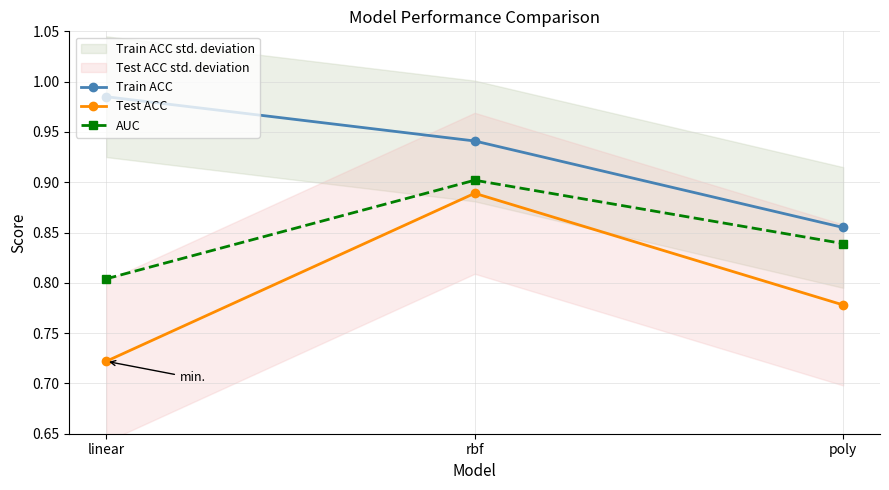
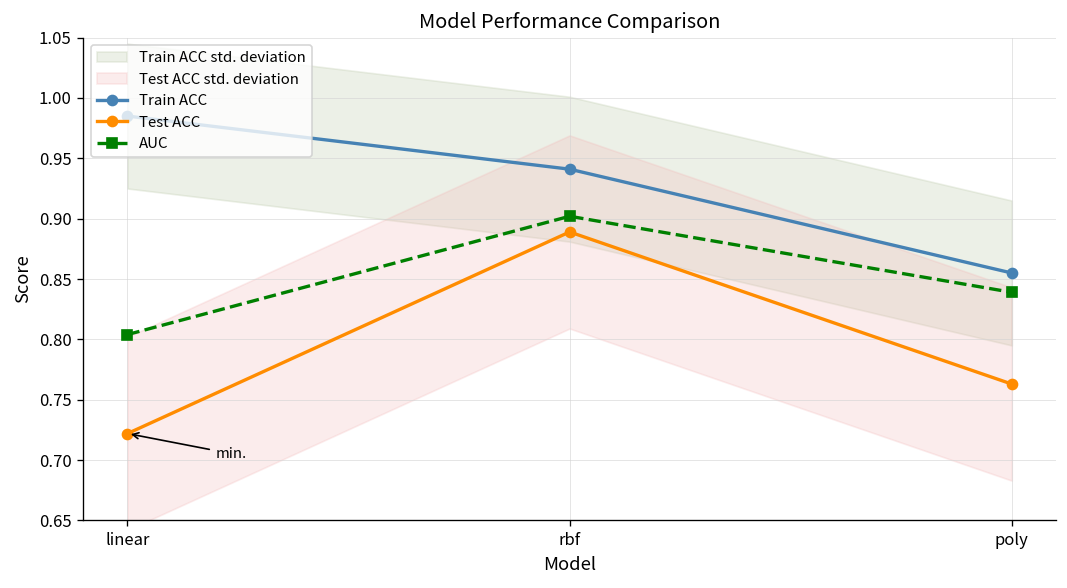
Test ACC, poly: 0.778 -> 0.763
